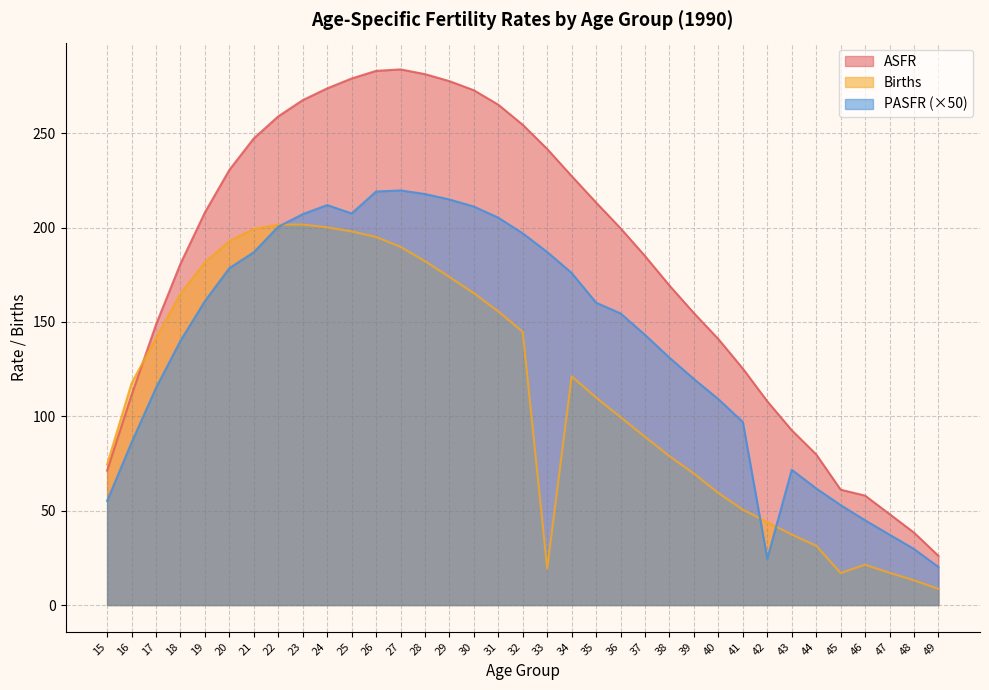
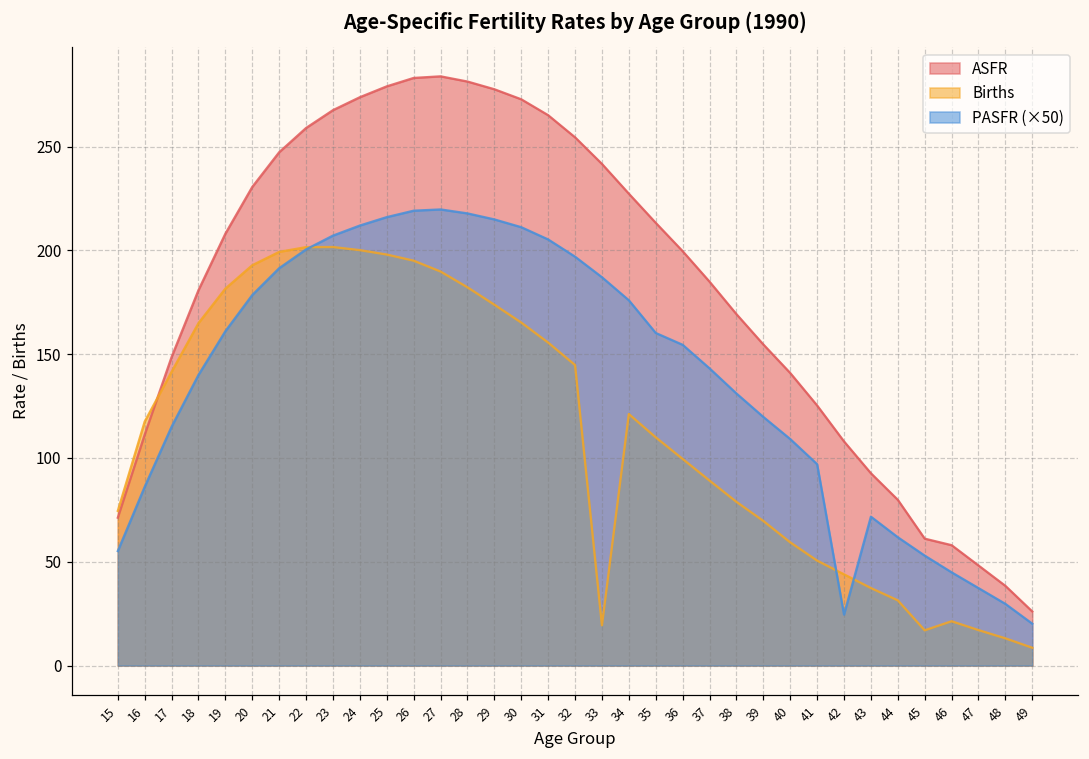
PASFR (×50), 21: 187 -> 191
PASFR (×50), 25: 208 -> 216
